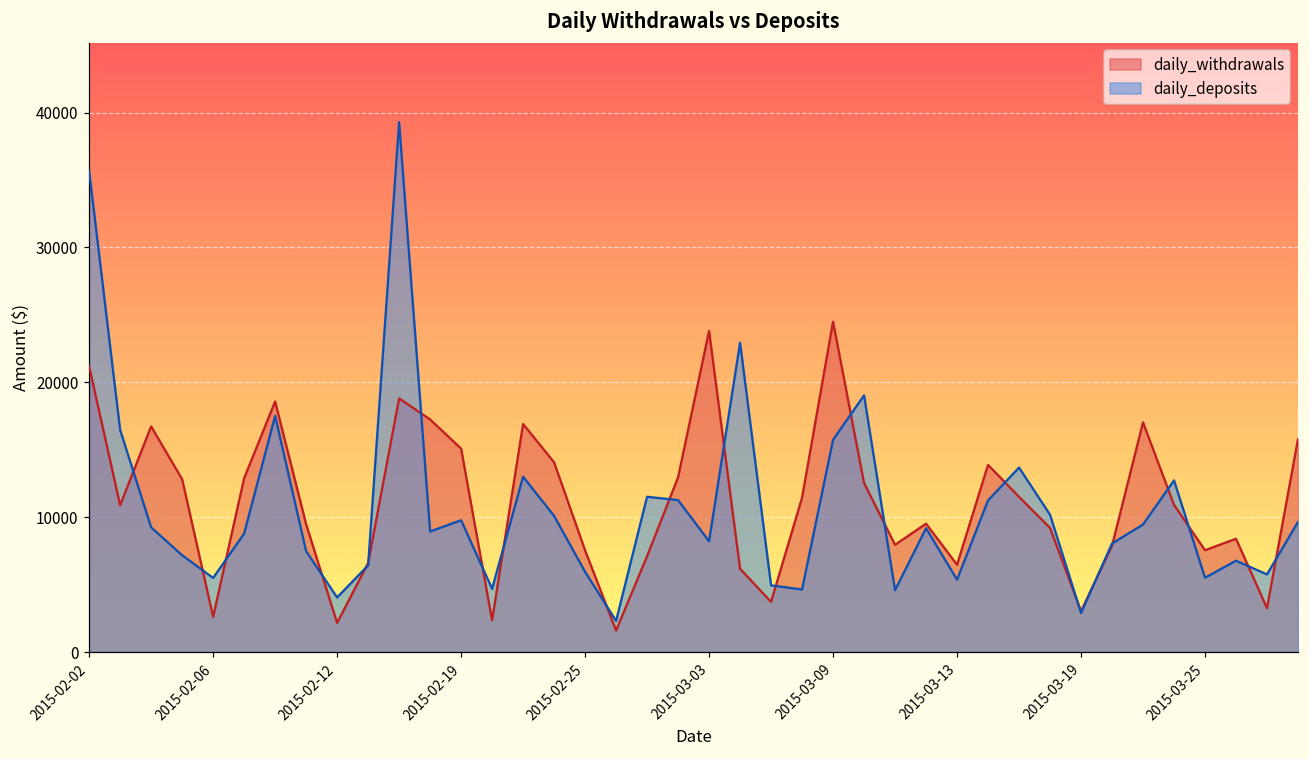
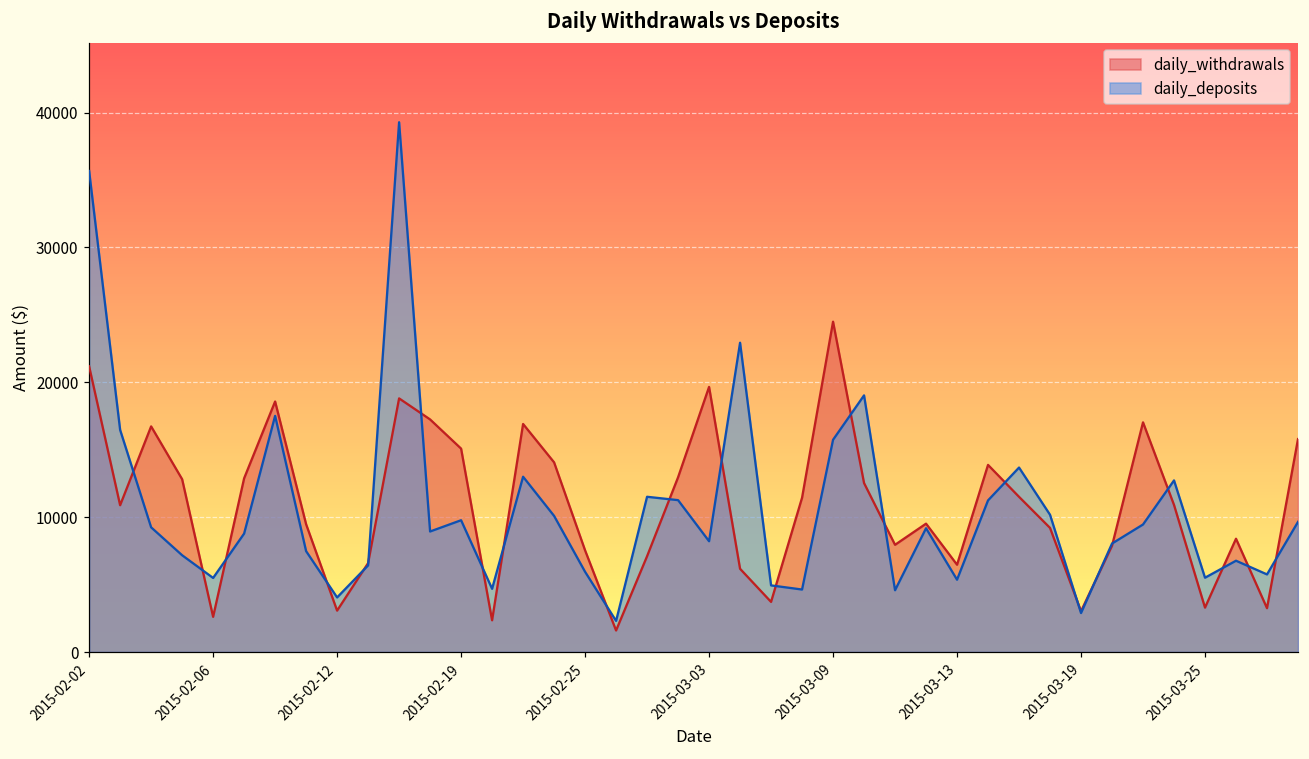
daily_withdrawals, 2015-02-12: 2200 -> 3100
daily_withdrawals, 2015-03-03: 23800 -> 19700
daily_withdrawals, 2015-03-25: 7500 -> 3300
